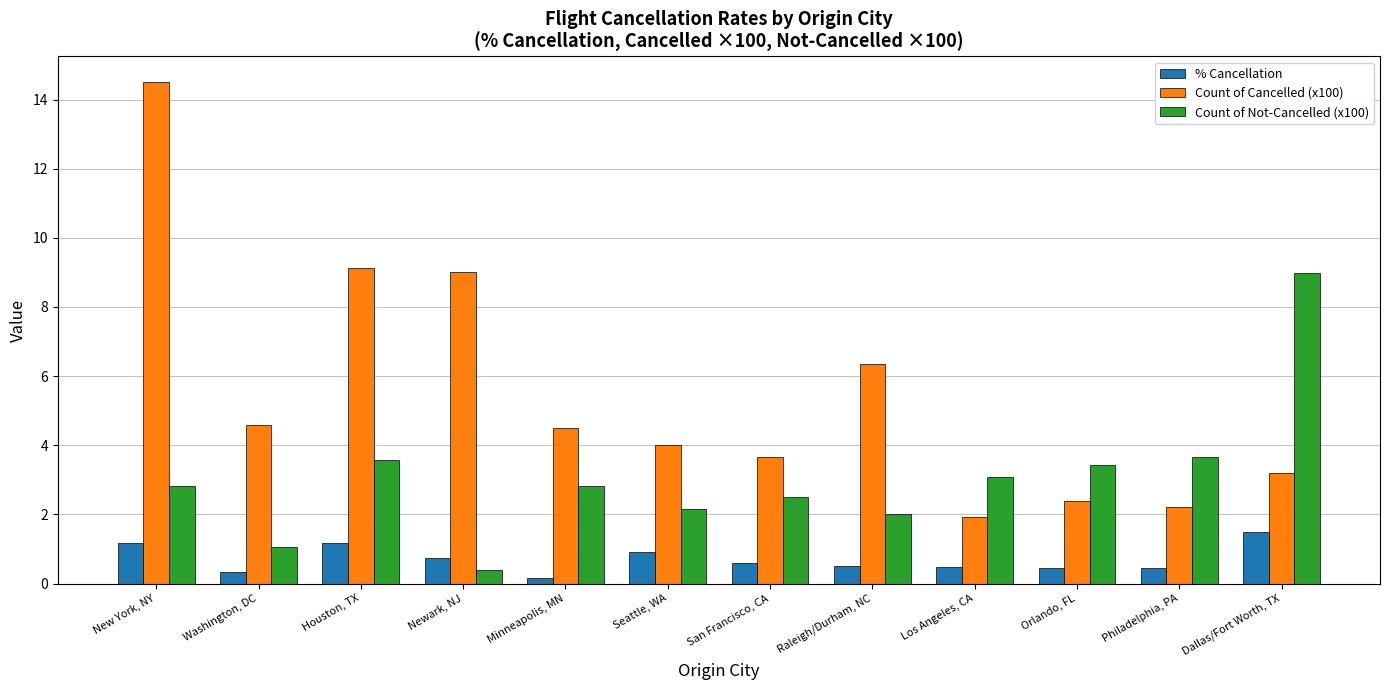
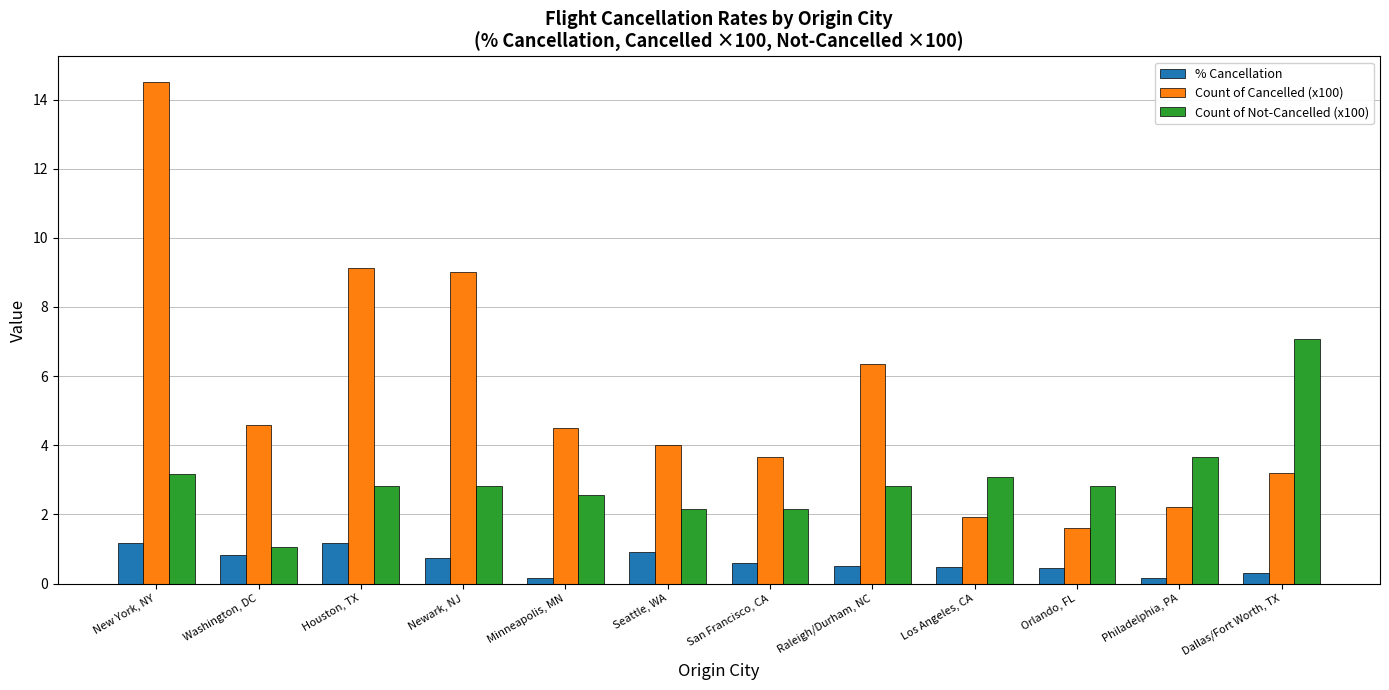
Count of Not-Cancelled (x100), New York, NY: 2.8 -> 3.2
% Cancellation, Washington, DC: 0.3 -> 0.8
Count of Not-Cancelled (x100), Houston, TX: 3.6 -> 2.8
Count of Not-Cancelled (x100), Newark, NJ: 0.4 -> 2.8
Count of Not-Cancelled (x100), Minneapolis, MN: 2.8 -> 2.6
Count of Not-Cancelled (x100), San Francisco, CA: 2.5 -> 2.2
Count of Not-Cancelled (x100), Raleigh/Durham, NC: 2.0 -> 2.8
Count of Cancelled (x100), Orlando, FL: 2.4 -> 1.6
Count of Not-Cancelled (x100), Orlando, FL: 3.4 -> 2.8
% Cancellation, Philadelphia, PA: 0.4 -> 0.2
% Cancellation, Dallas/Fort Worth, TX: 1.5 -> 0.3
Count of Not-Cancelled (x100), Dallas/Fort Worth, TX: 9.0 -> 7.1
